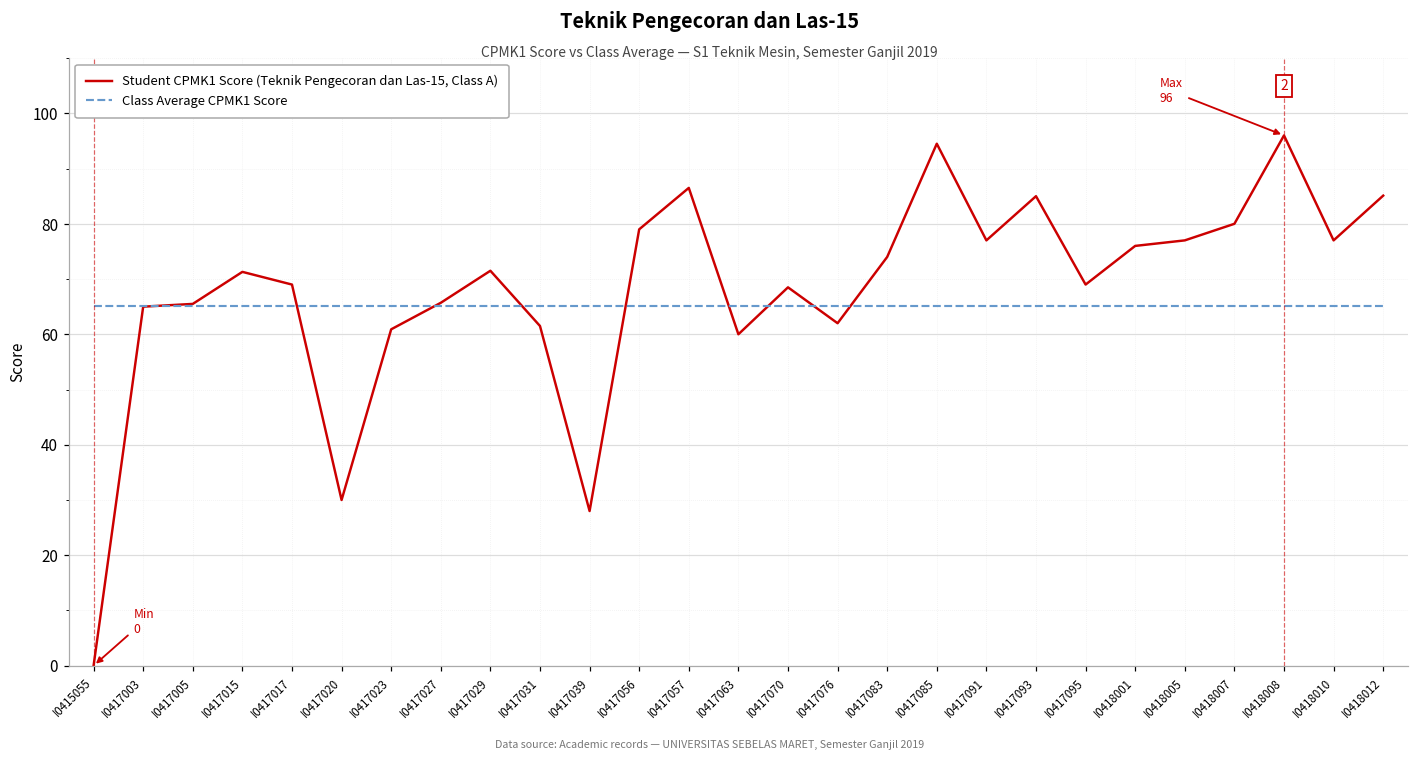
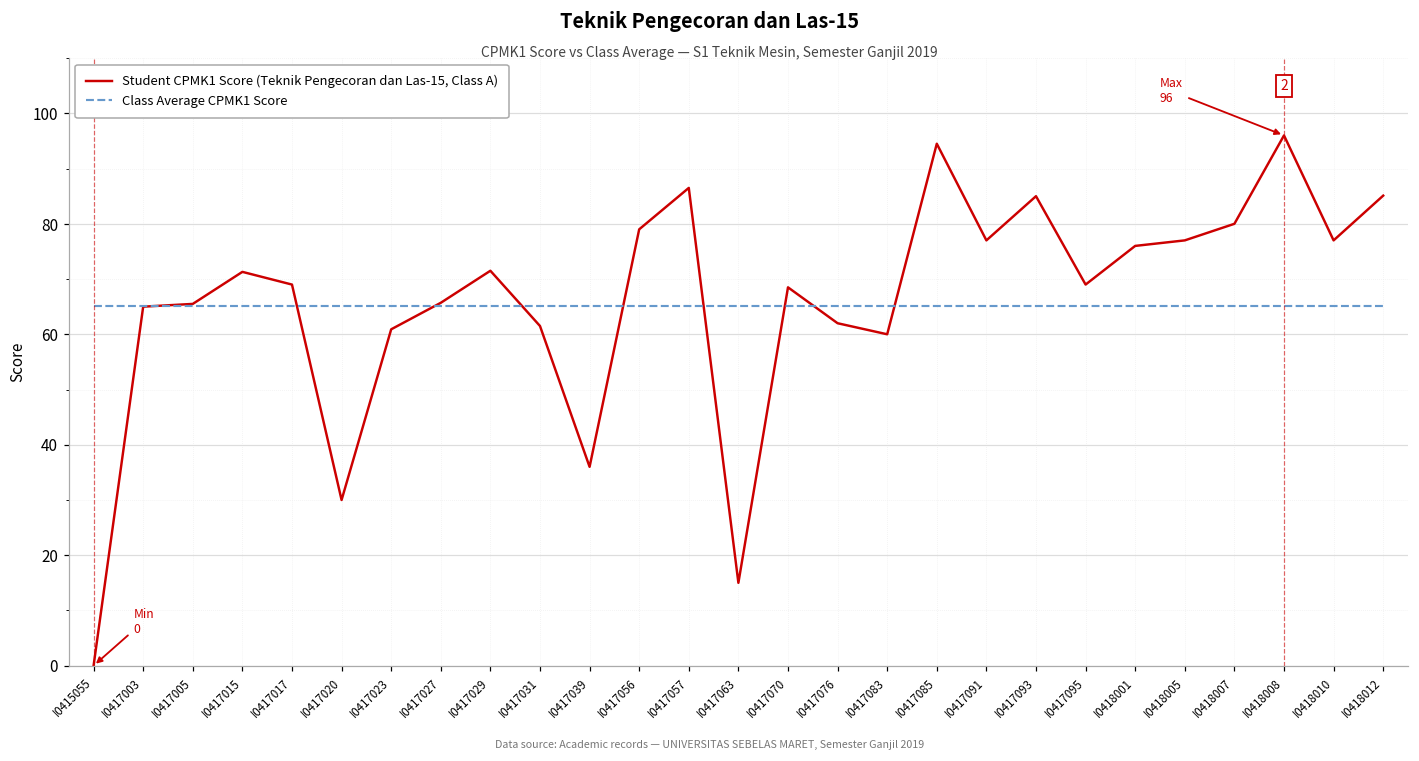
Student CPMK1 Score (Teknik Pengecoran dan Las-15, Class A), I0417039: 28 -> 36
Student CPMK1 Score (Teknik Pengecoran dan Las-15, Class A), I0417063: 60 -> 15
Student CPMK1 Score (Teknik Pengecoran dan Las-15, Class A), I0417083: 74 -> 60
